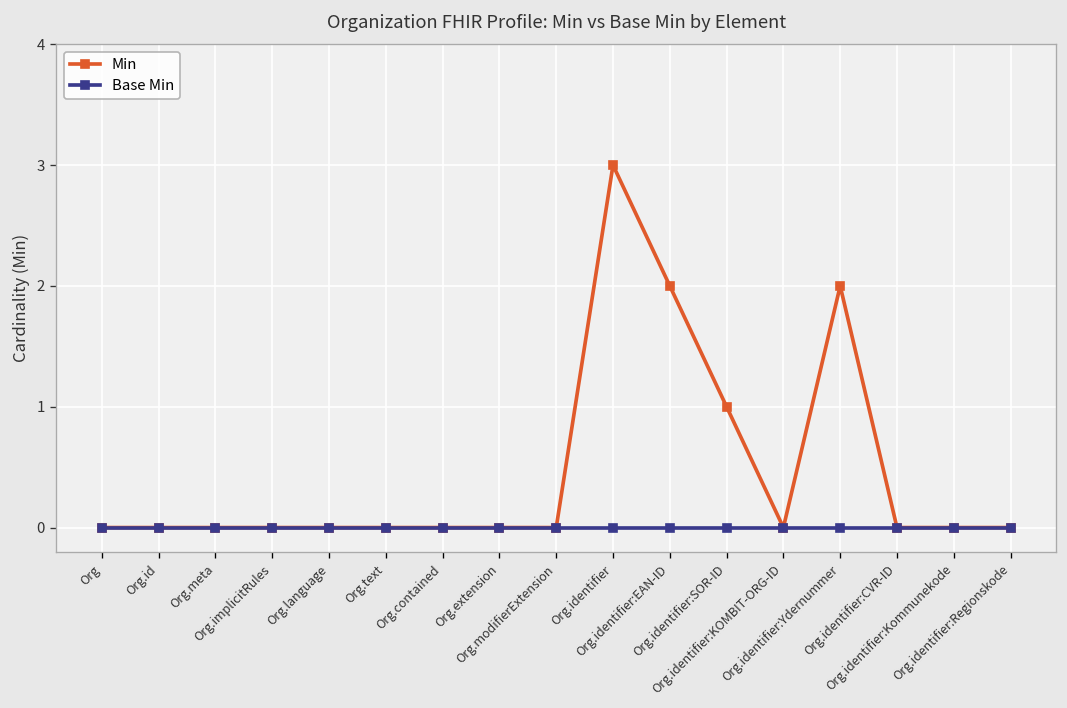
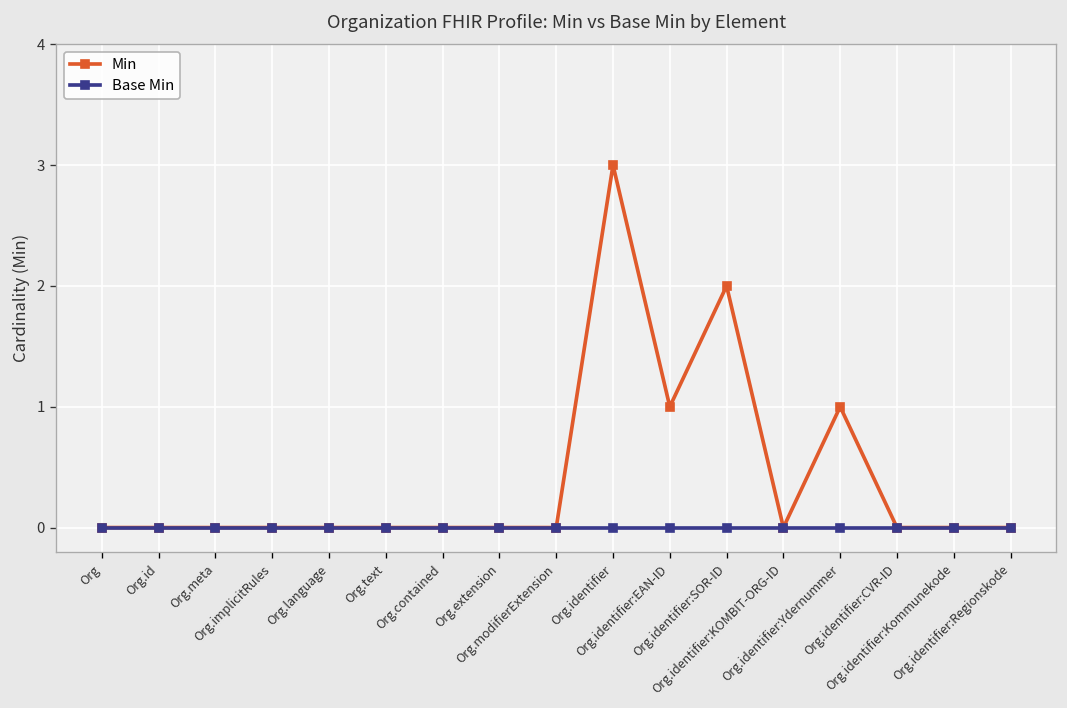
Min, Org.identifier:EAN-ID: 2 -> 1
Min, Org.identifier:SOR-ID: 1 -> 2
Min, Org.identifier:Ydernummer: 2 -> 1
